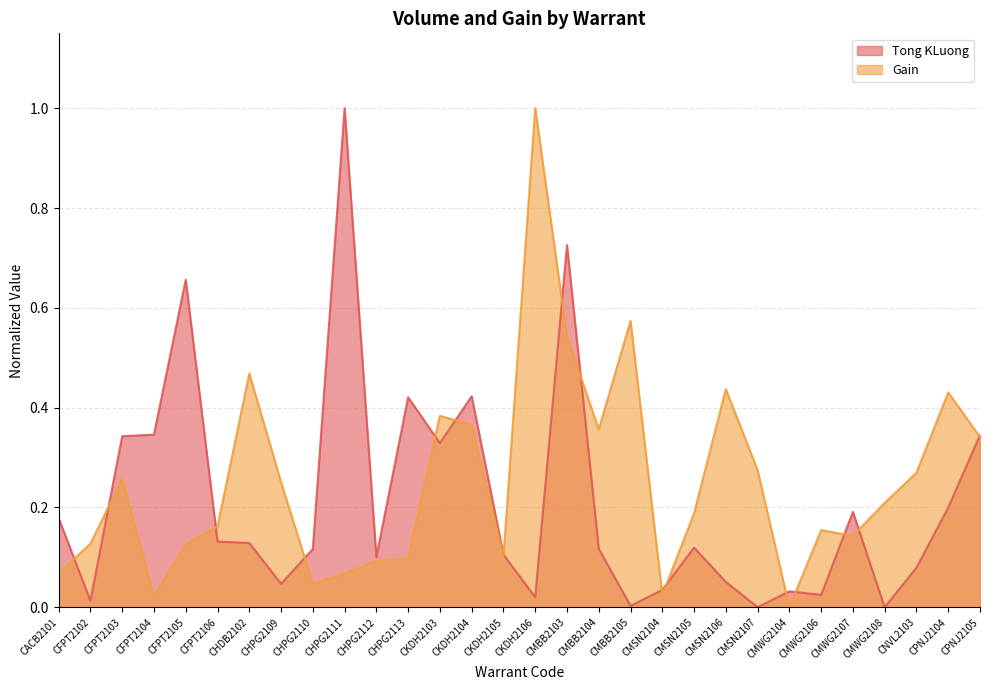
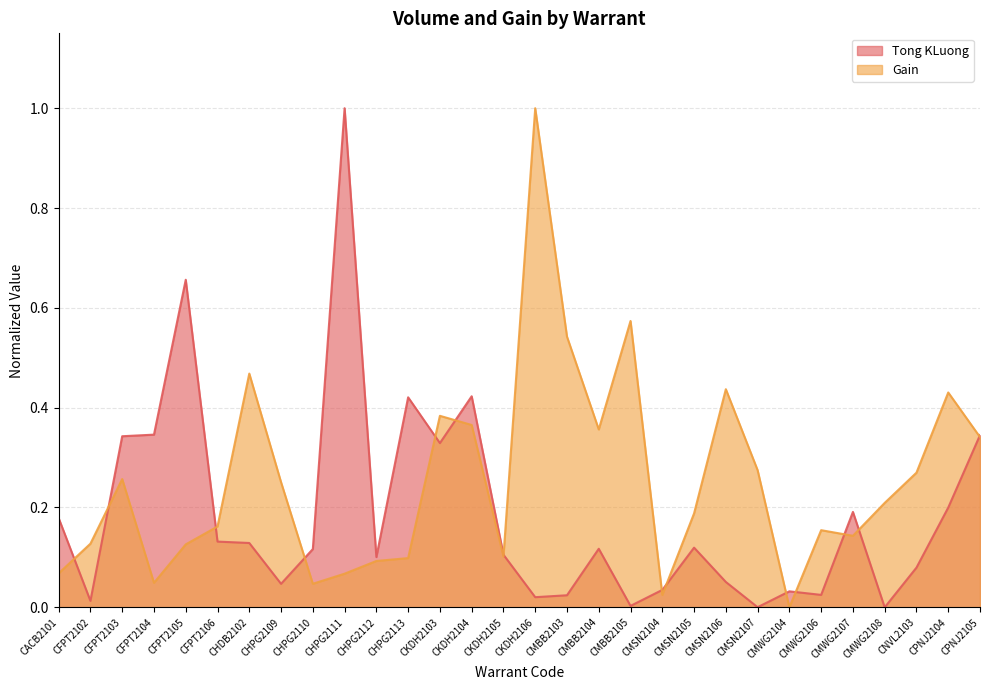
Gain, CFPT2104: 0.02 -> 0.05
Tong KLuong, CMBB2103: 0.73 -> 0.02
